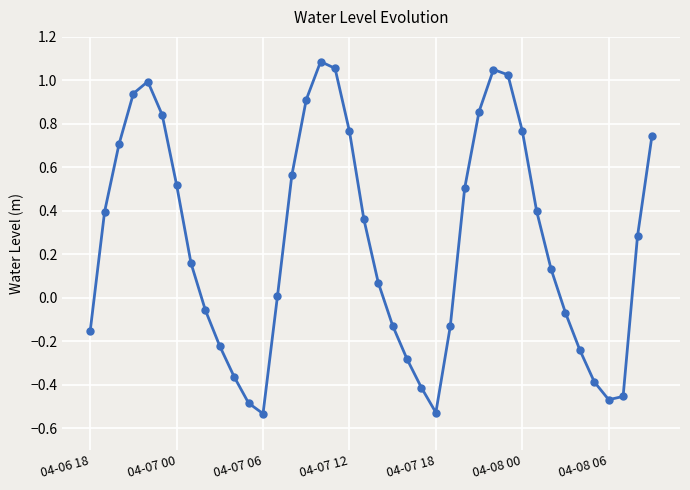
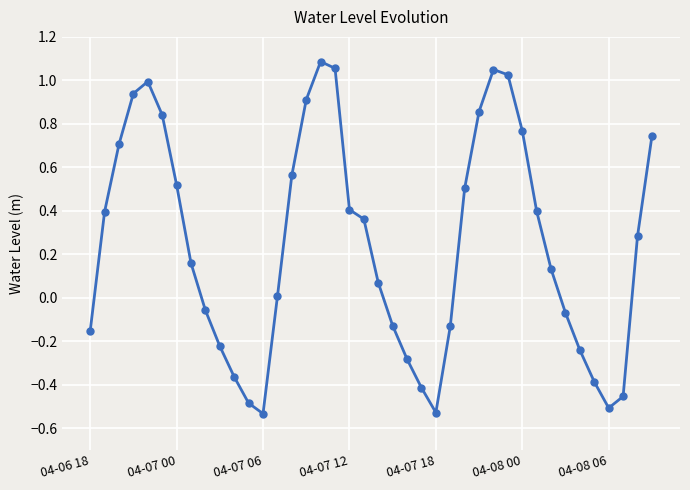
04-07 12: 0.77 -> 0.41
04-08 06: -0.47 -> -0.51
